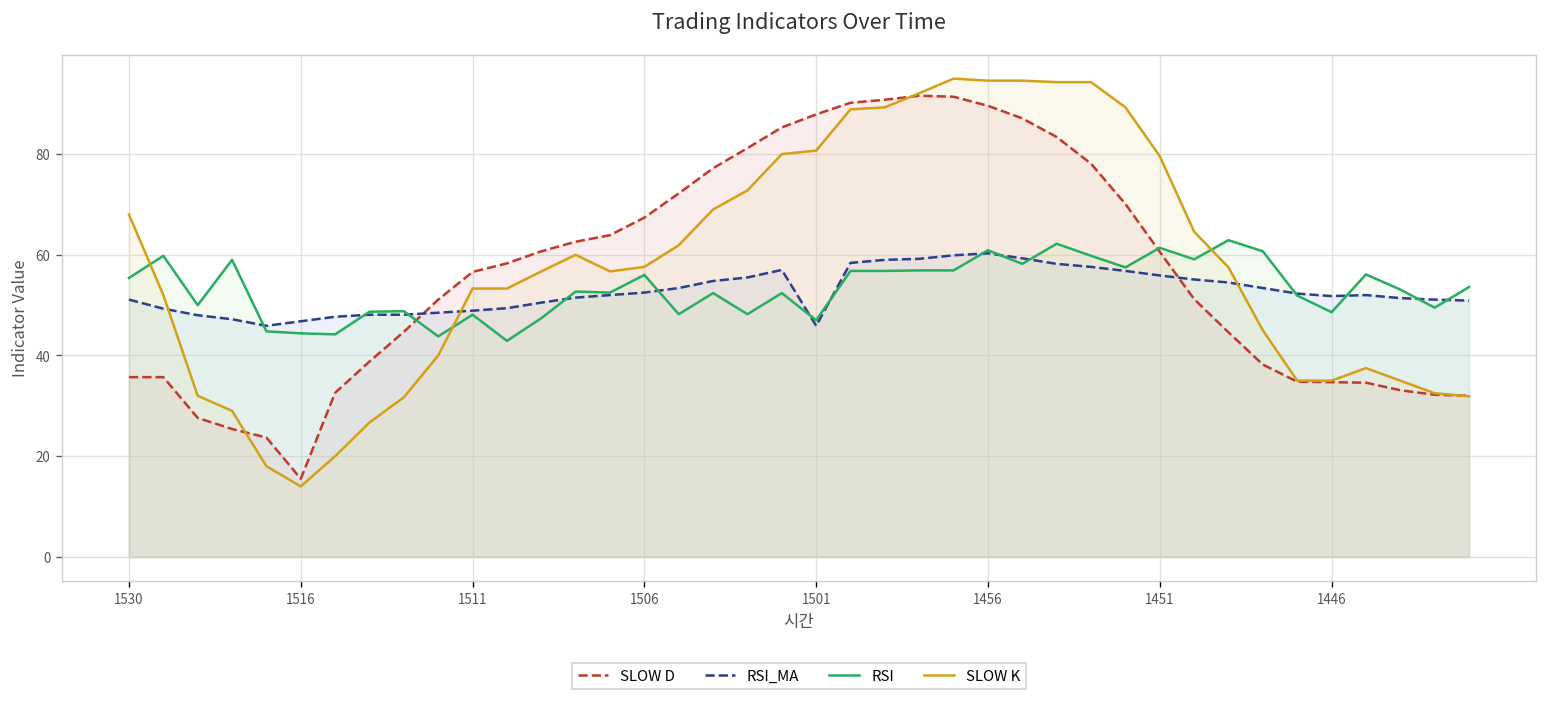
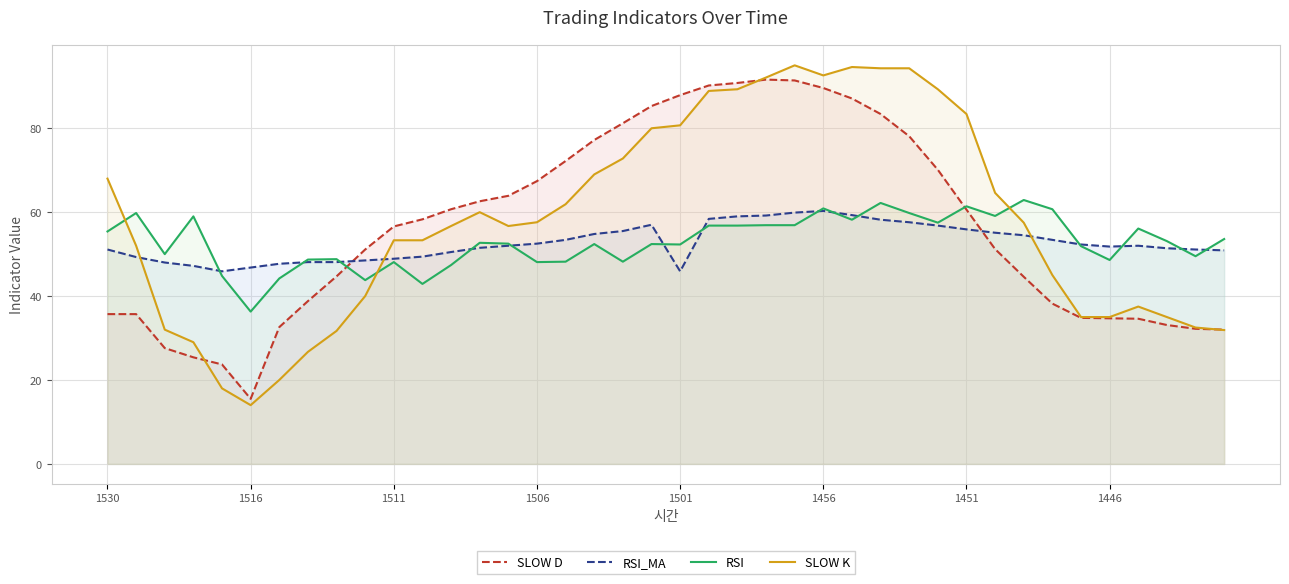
RSI, 1516: 44 -> 36
RSI, 1506: 56 -> 48
RSI, 1501: 47 -> 52
SLOW K, 1456: 95 -> 93
SLOW K, 1451: 80 -> 83
